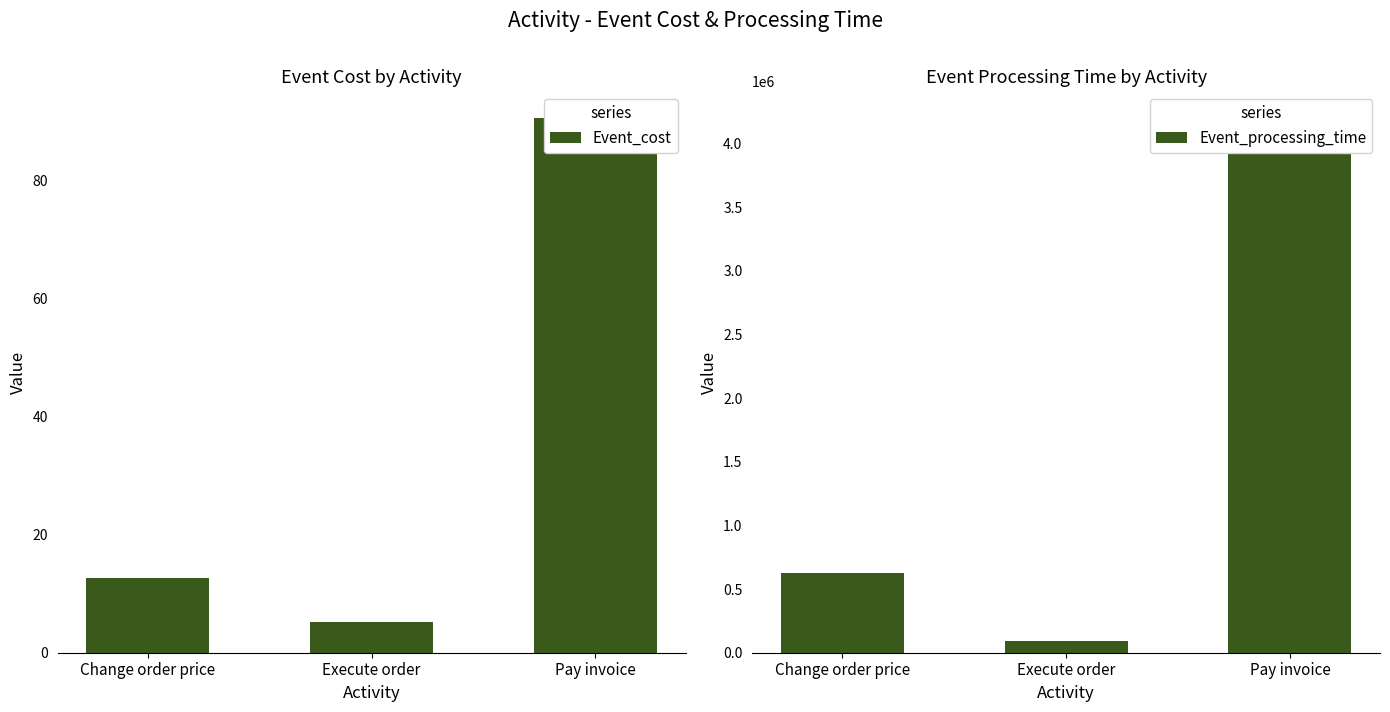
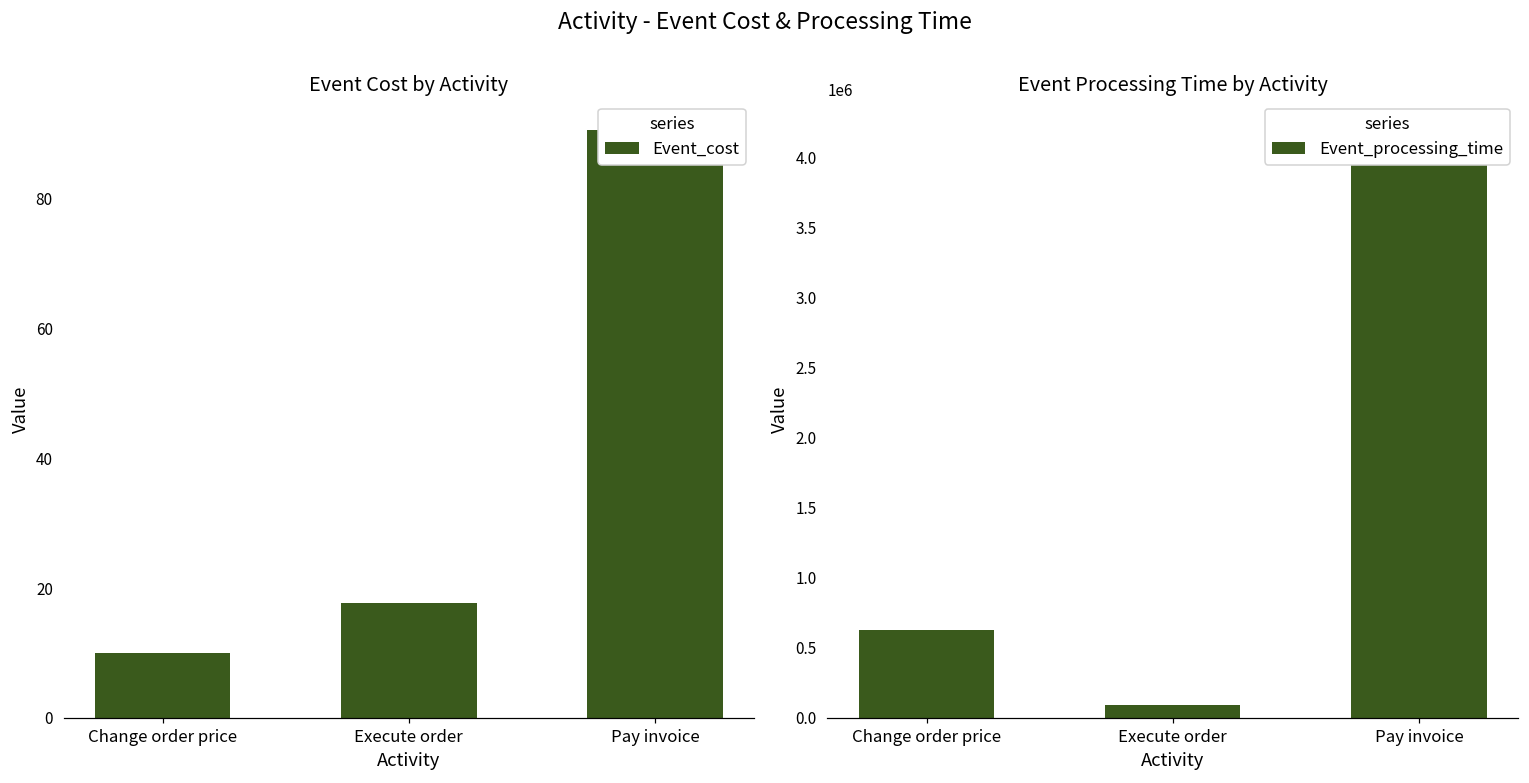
Event Cost by Activity, Change order price: 13 -> 10
Event Cost by Activity, Execute order: 5 -> 18
